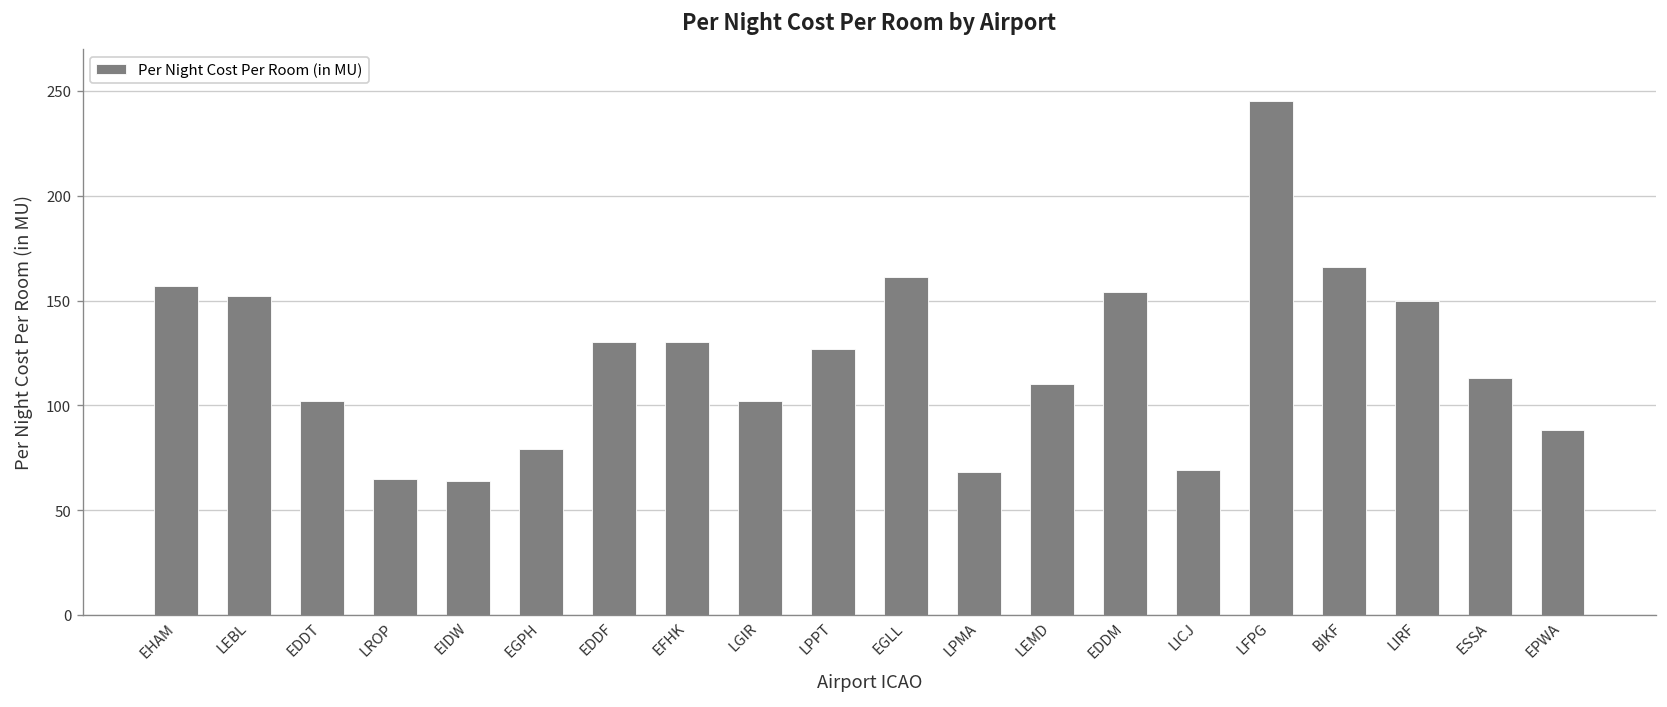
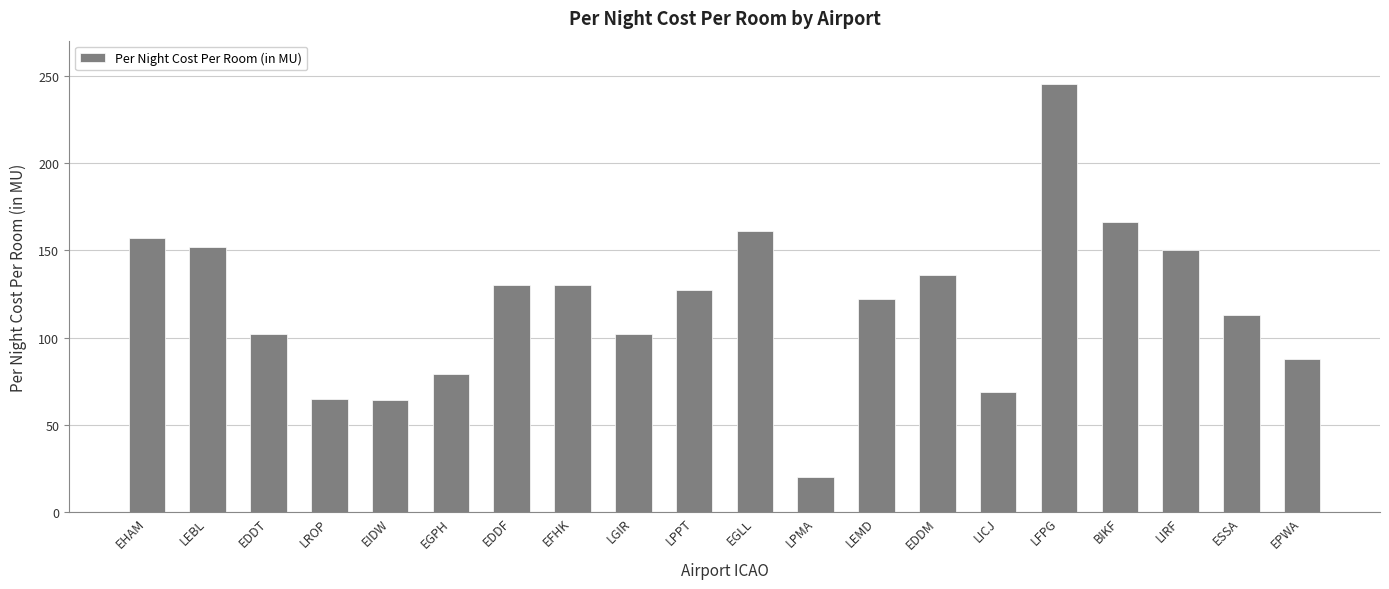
LPMA: 68 -> 20
LEMD: 110 -> 122
EDDM: 154 -> 136
